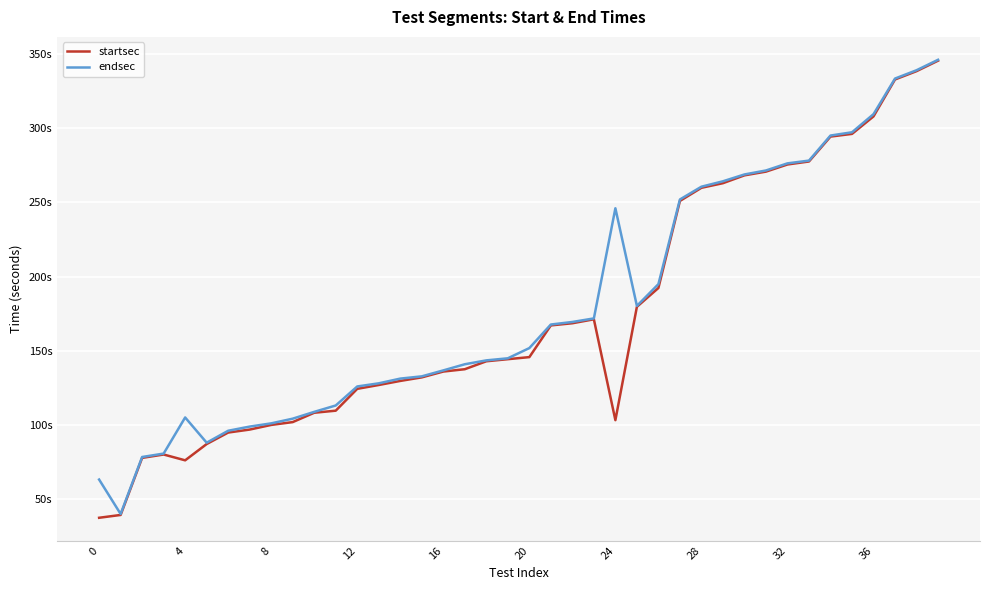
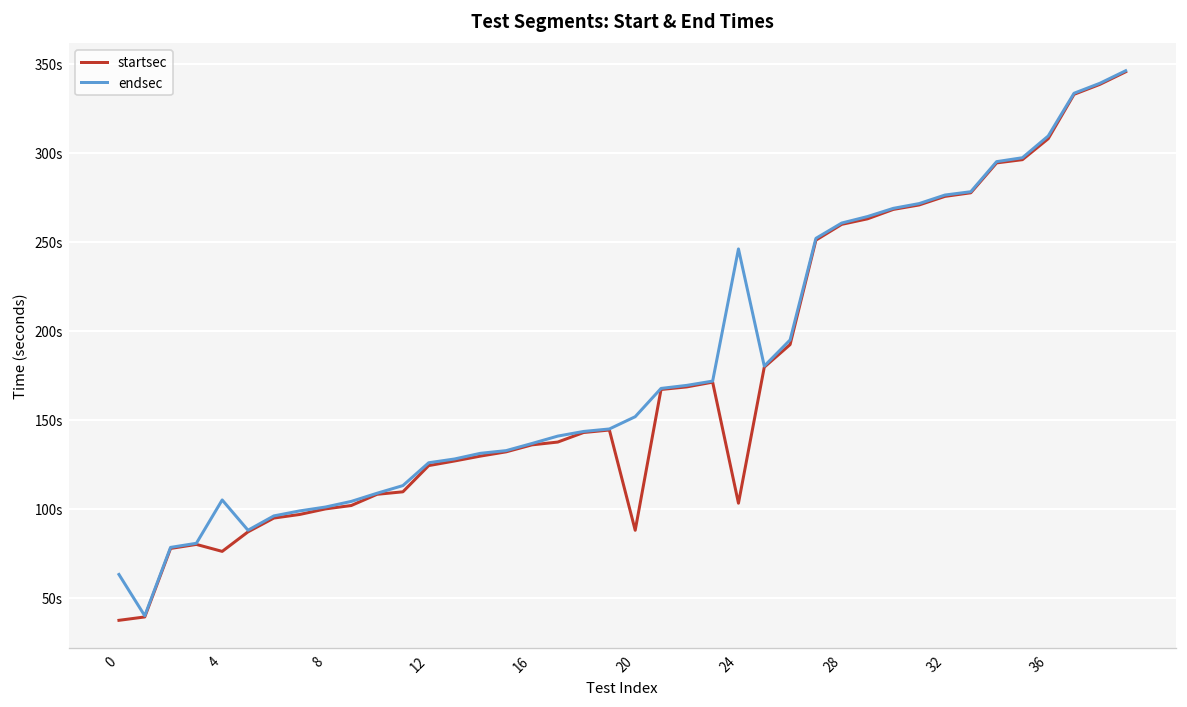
startsec, 20: 146s -> 88s
